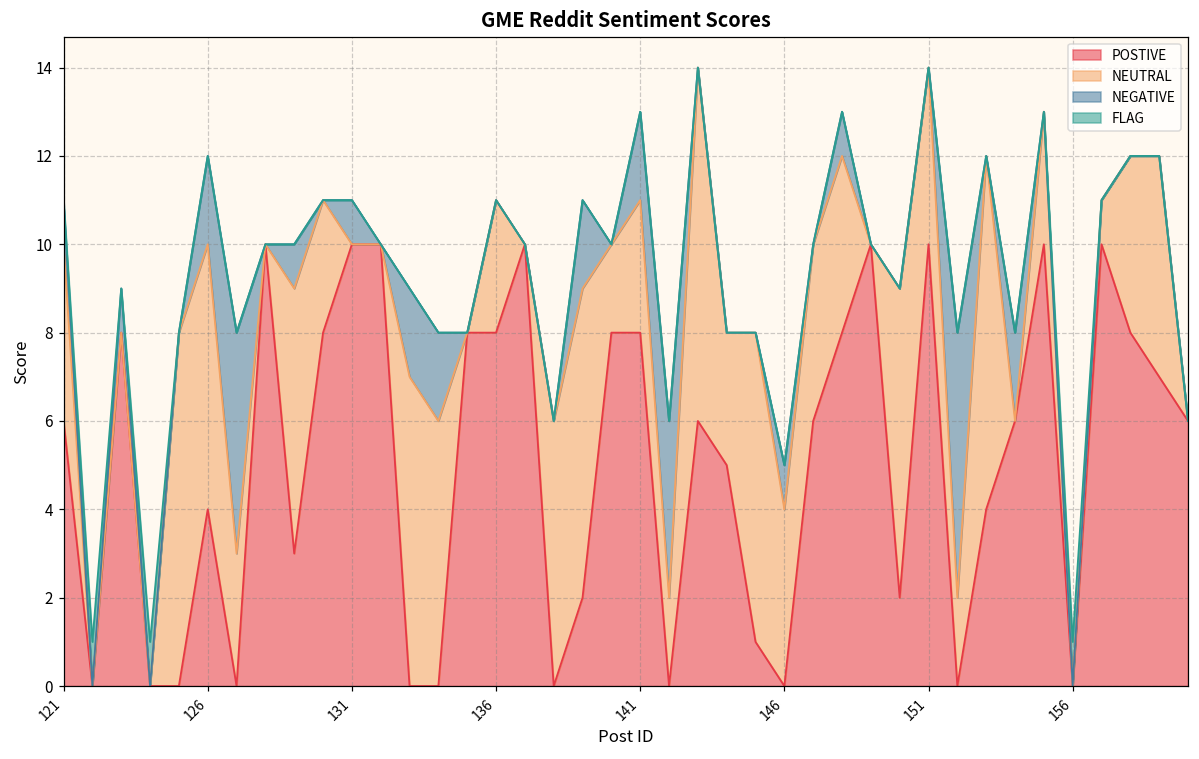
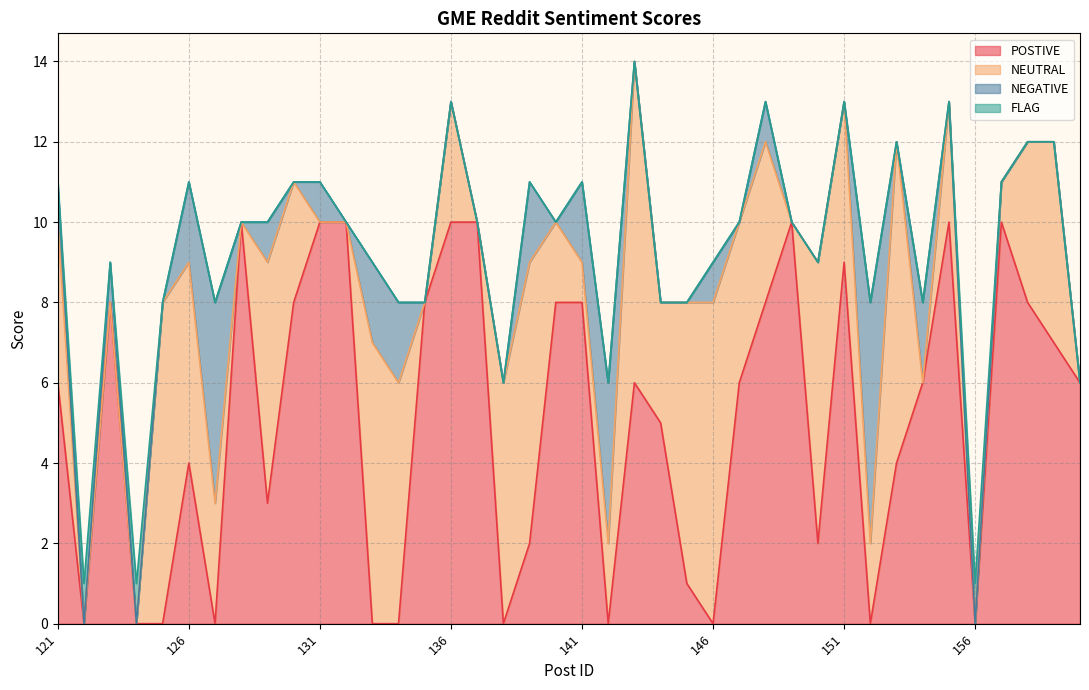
NEUTRAL, 126: 6 -> 5
POSTIVE, 136: 8 -> 10
NEUTRAL, 141: 3 -> 1
NEUTRAL, 146: 4 -> 8
POSTIVE, 151: 10 -> 9
